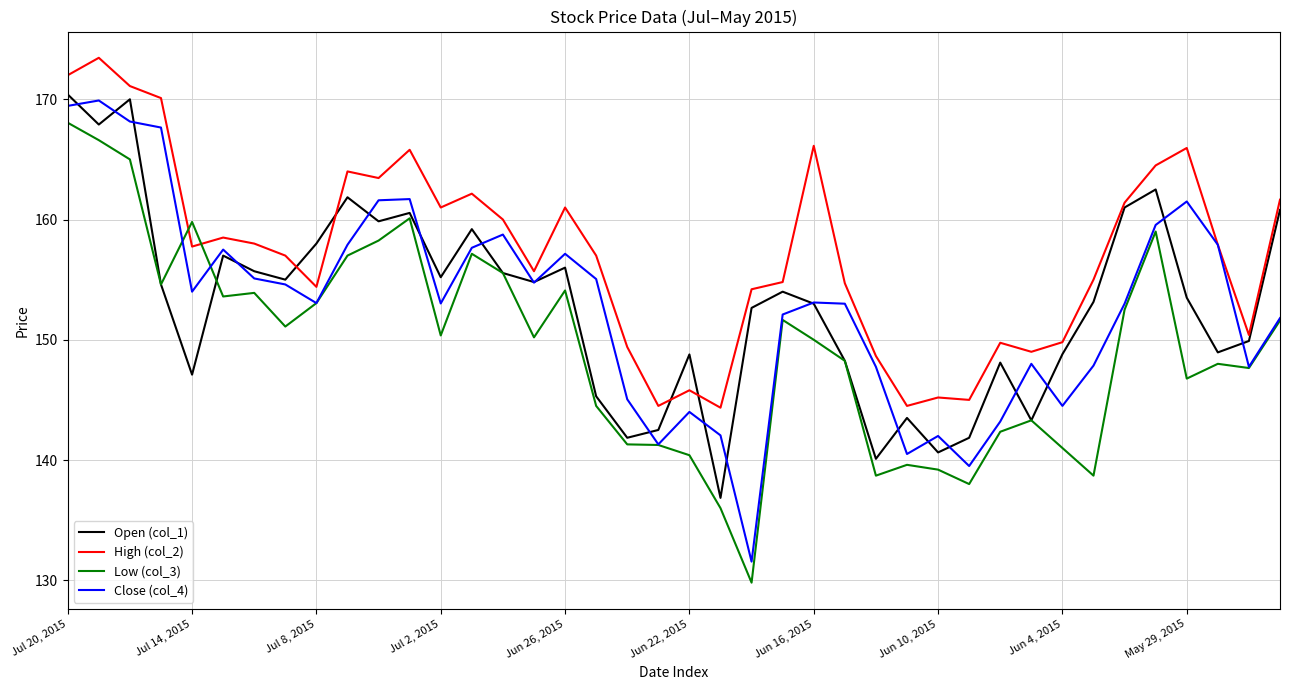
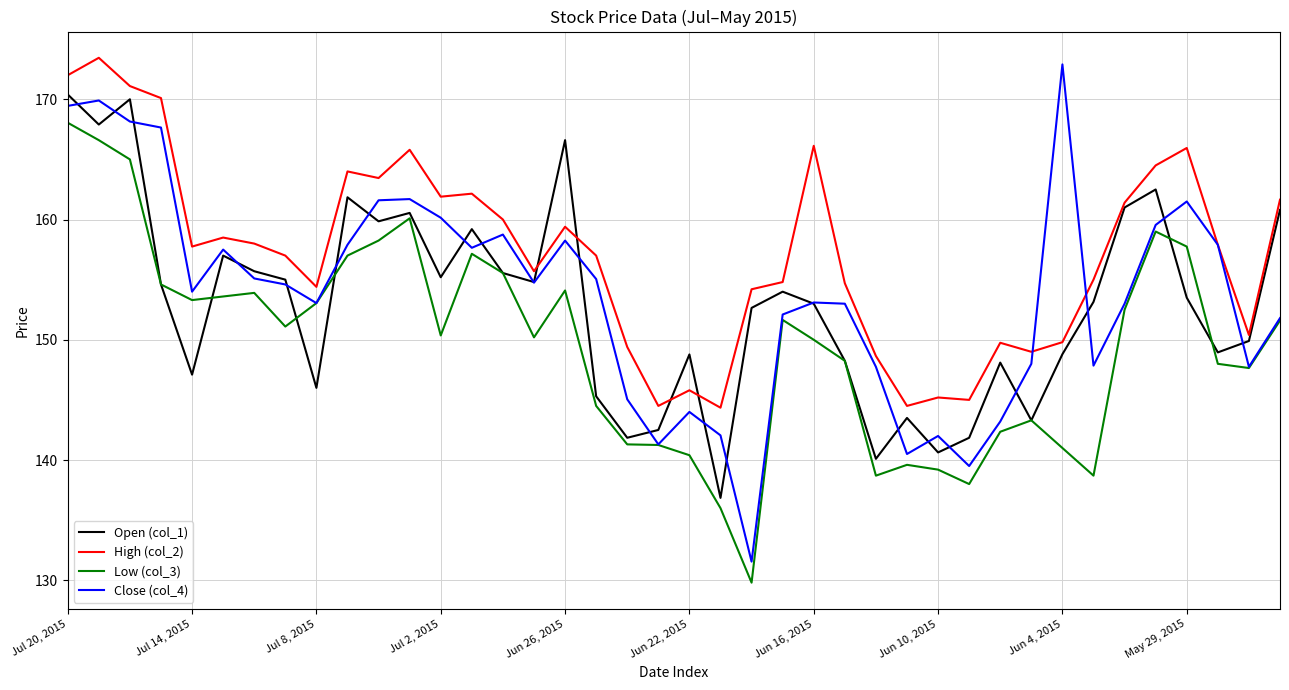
Low (col_3), Jul 14, 2015: 159.8 -> 153.3
Open (col_1), Jul 8, 2015: 158 -> 146
High (col_2), Jul 2, 2015: 161.0 -> 161.9
Close (col_4), Jul 2, 2015: 153.0 -> 160.2
Open (col_1), Jun 26, 2015: 156.0 -> 166.6
High (col_2), Jun 26, 2015: 161.0 -> 159.4
Close (col_4), Jun 26, 2015: 157.2 -> 158.3
Close (col_4), Jun 4, 2015: 144.5 -> 172.9
Low (col_3), May 29, 2015: 146.8 -> 157.8
